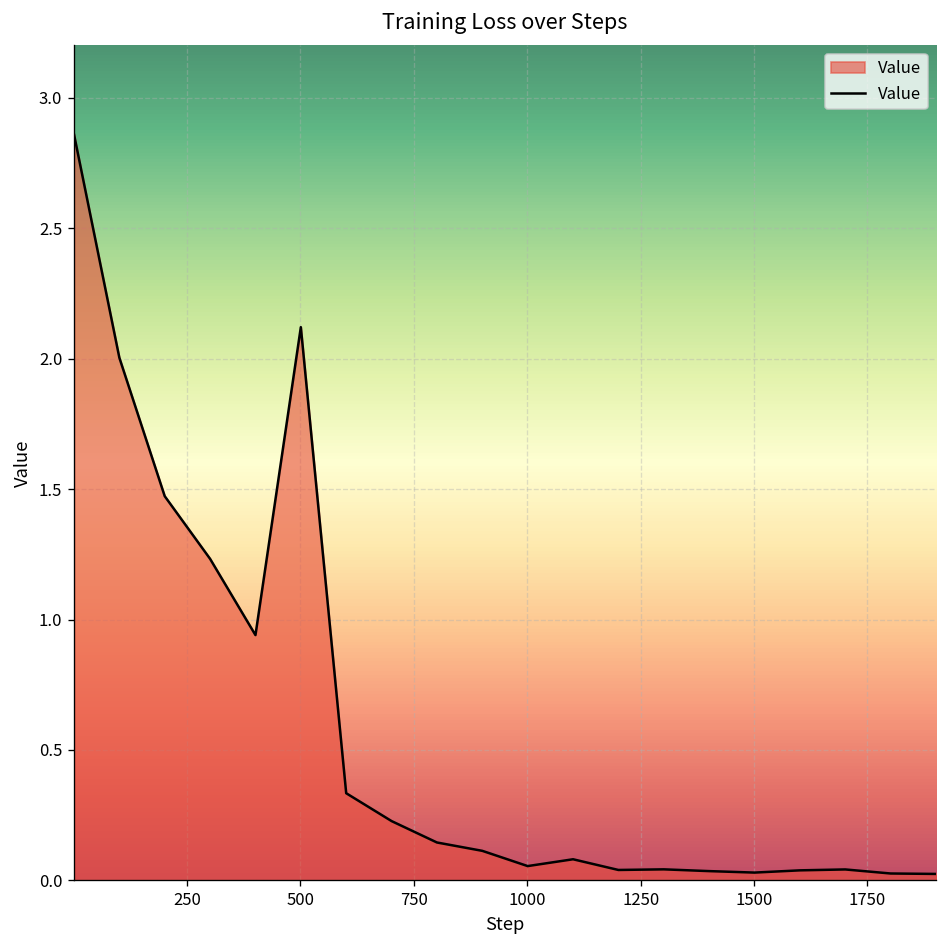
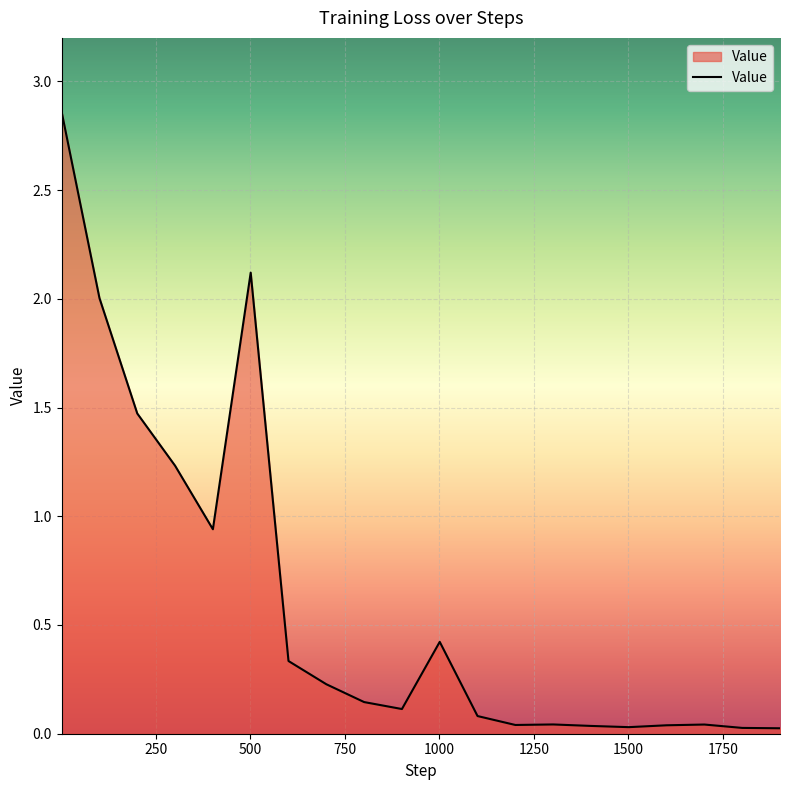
1000: 0.06 -> 0.42
